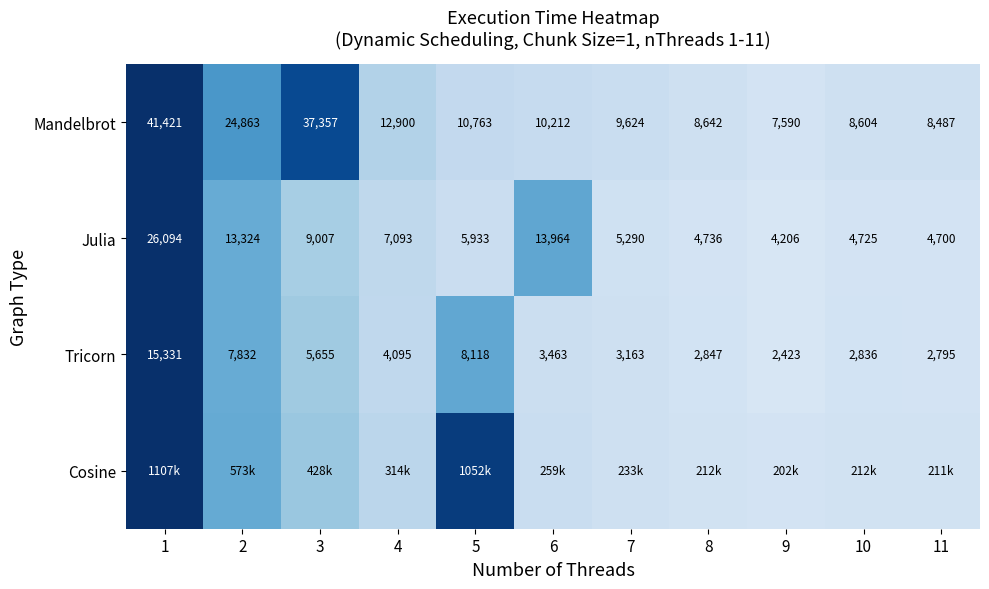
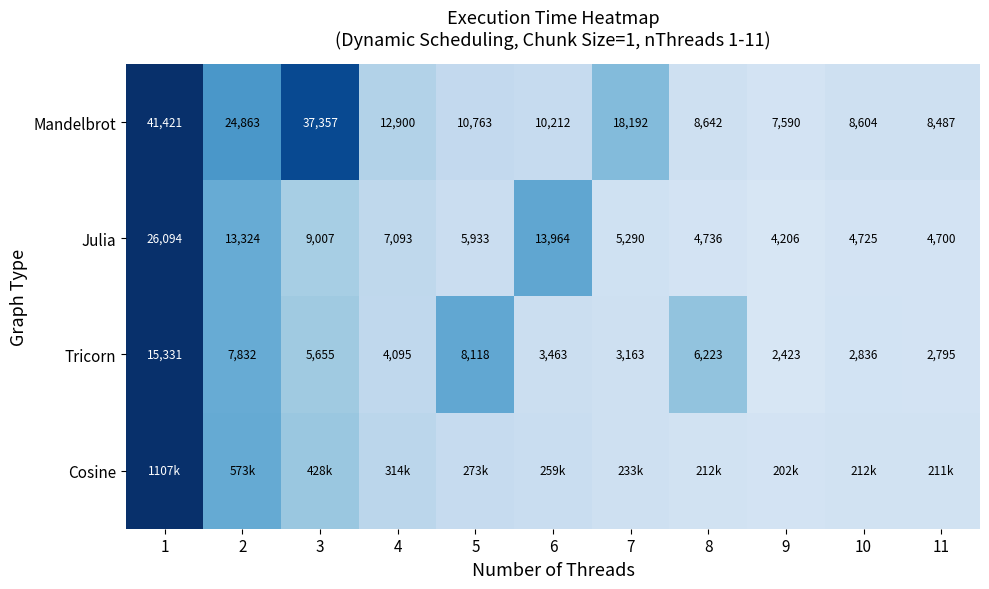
Mandelbrot, 7: 9,624 -> 18,192
Tricorn, 8: 2,847 -> 6,223
Cosine, 5: 1052k -> 273k
